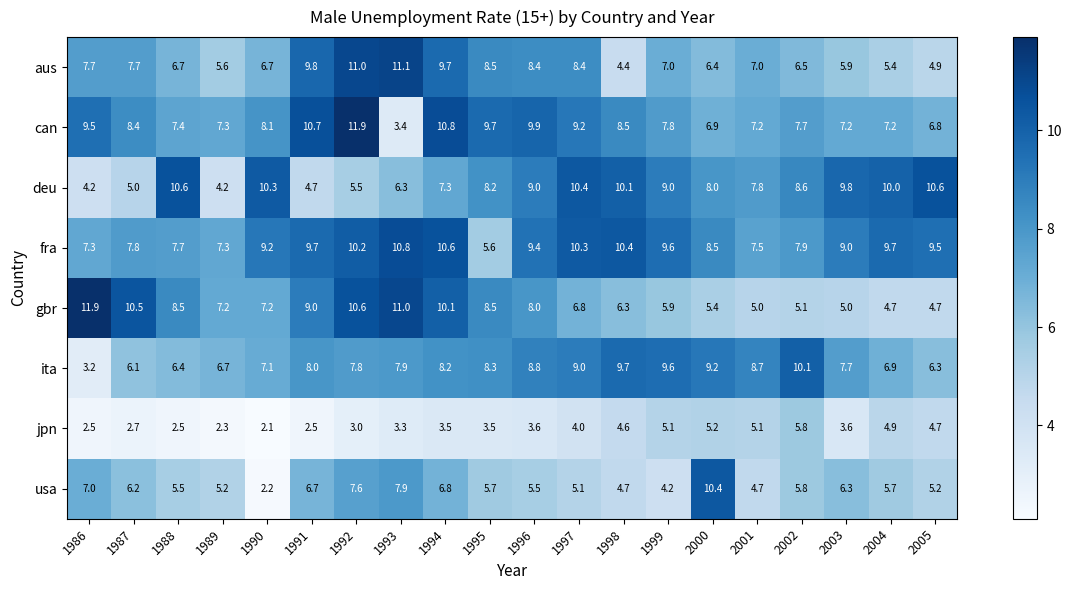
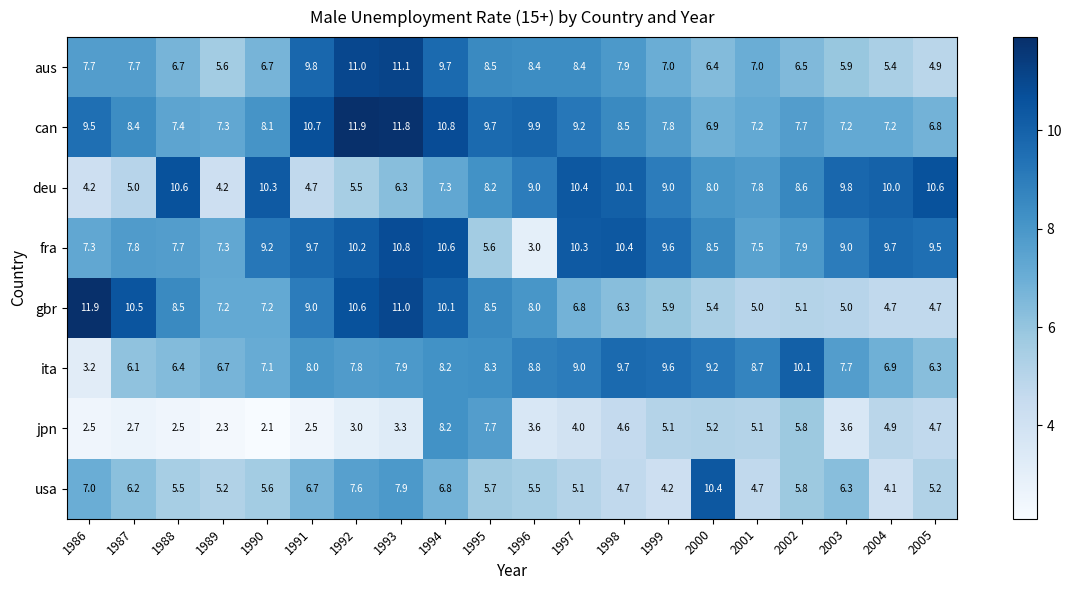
aus, 1998: 4.4 -> 7.9
can, 1993: 3.4 -> 11.8
fra, 1996: 9.4 -> 3.0
jpn, 1994: 3.5 -> 8.2
jpn, 1995: 3.5 -> 7.7
usa, 1990: 2.2 -> 5.6
usa, 2004: 5.7 -> 4.1
